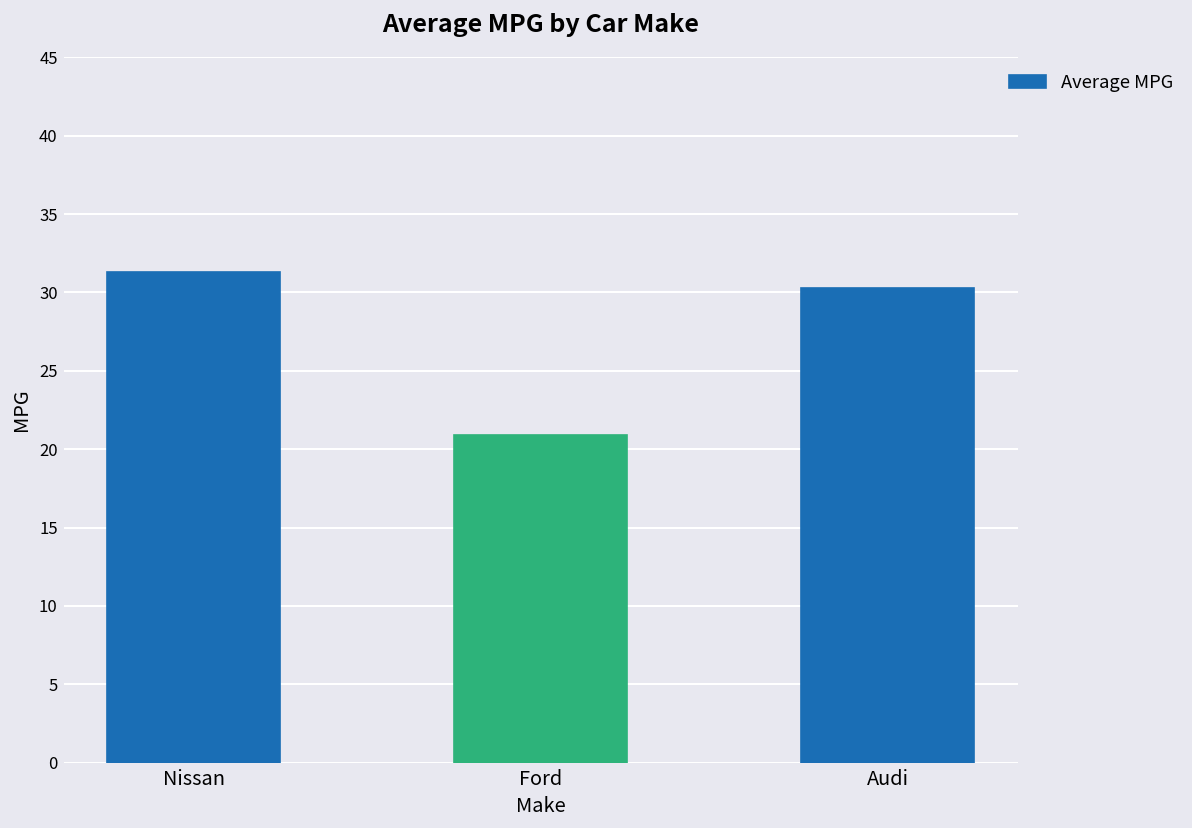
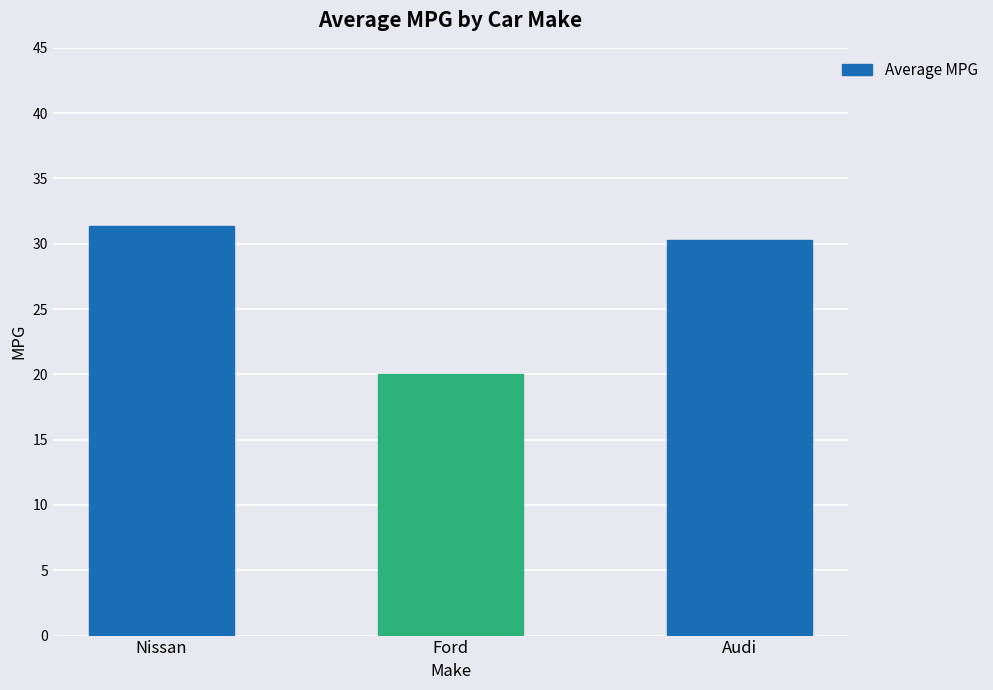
Ford: 20.9 -> 20.0
